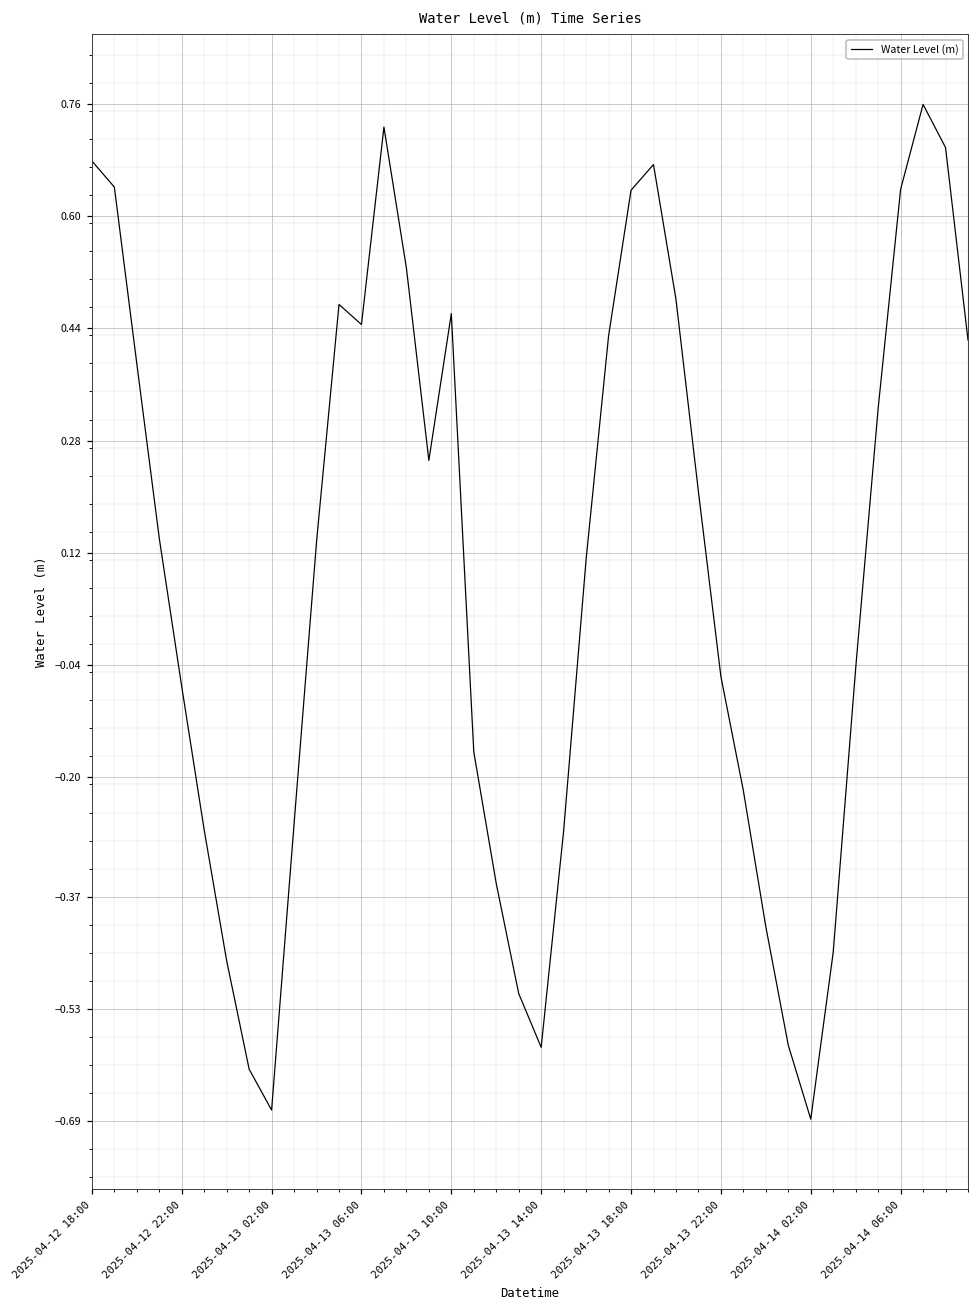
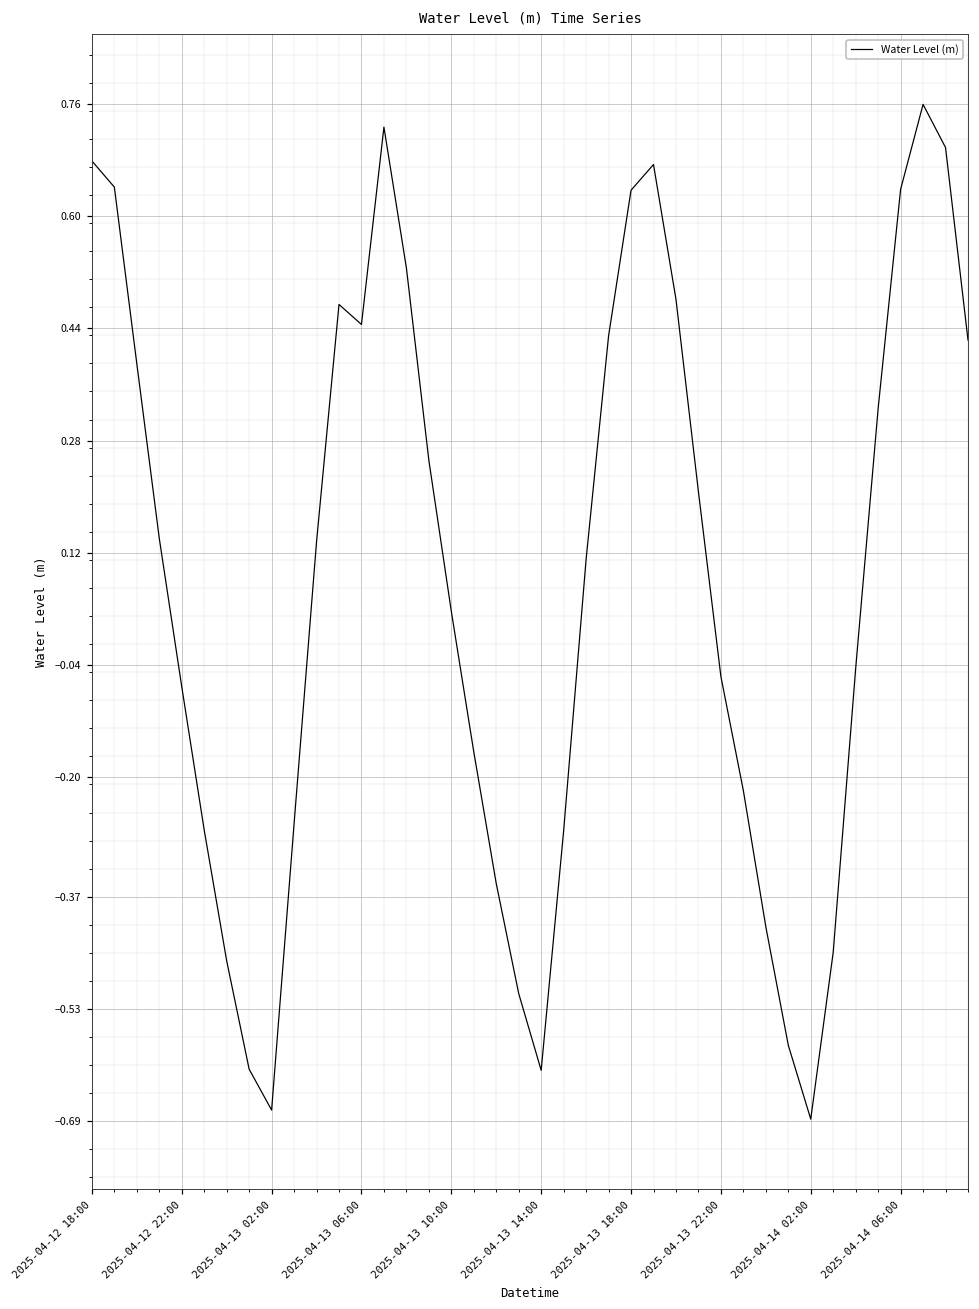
2025-04-13 10:00: 0.46 -> 0.04
2025-04-13 14:00: -0.58 -> -0.62
